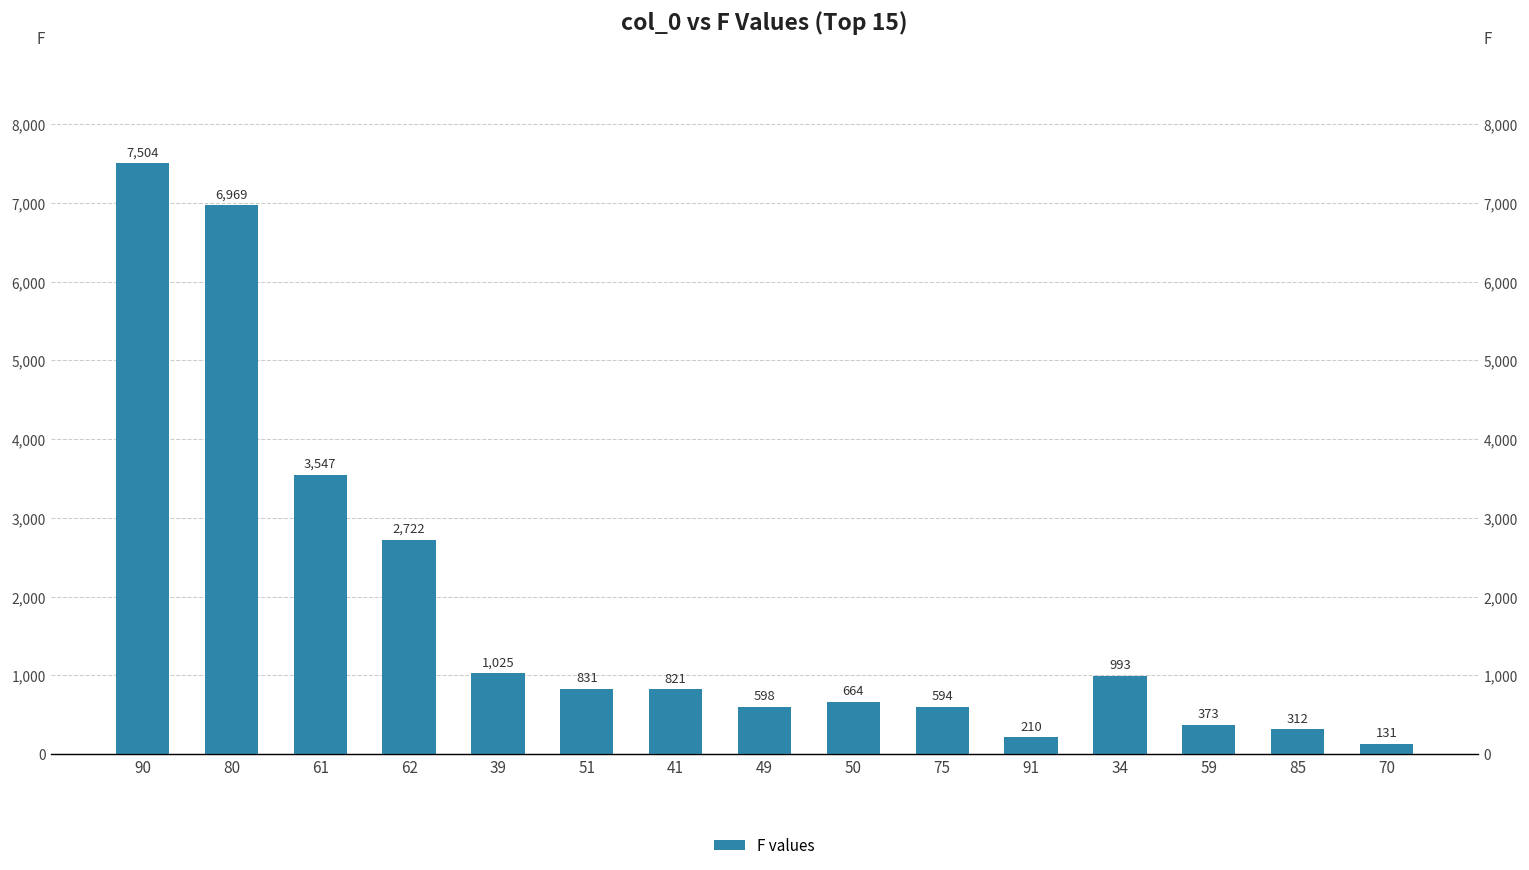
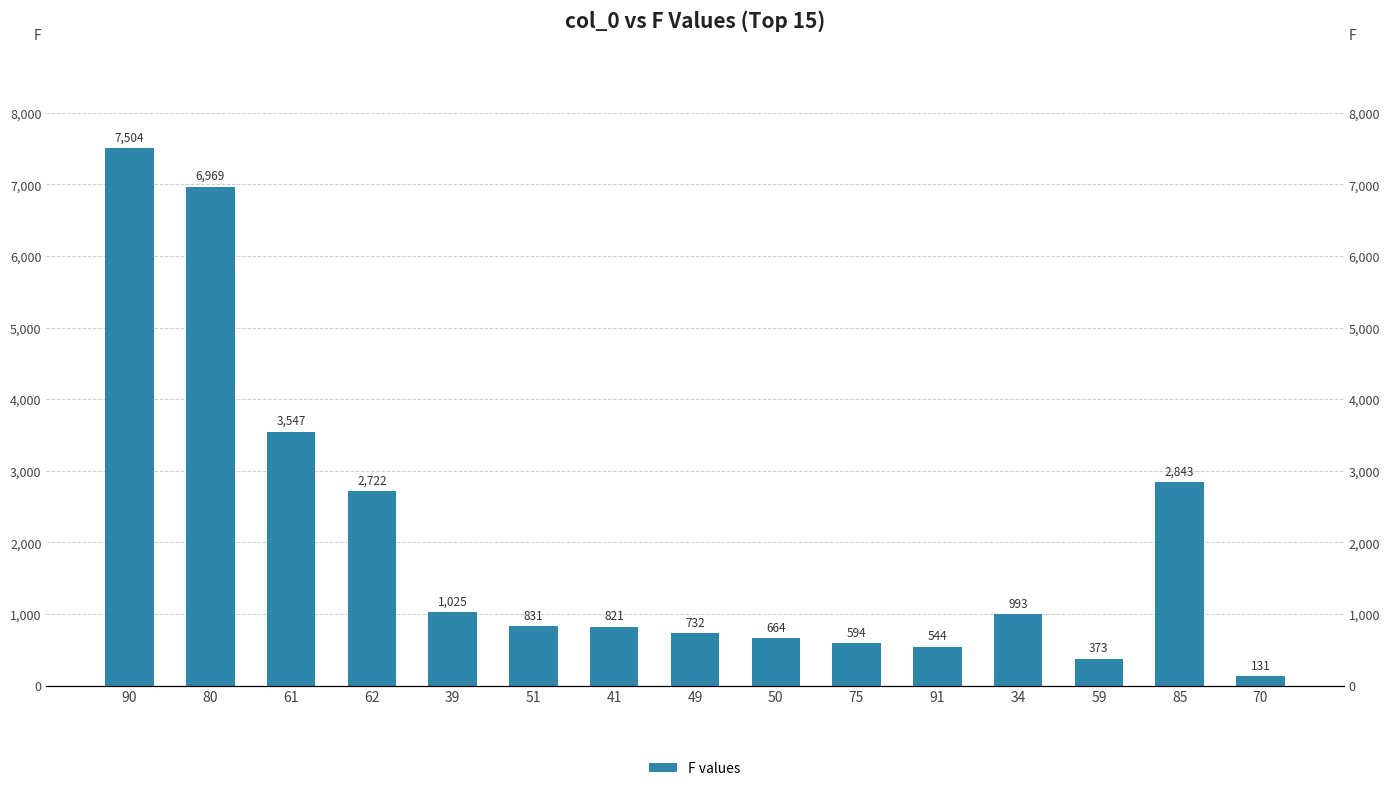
49: 598 -> 732
91: 210 -> 544
85: 312 -> 2,843
